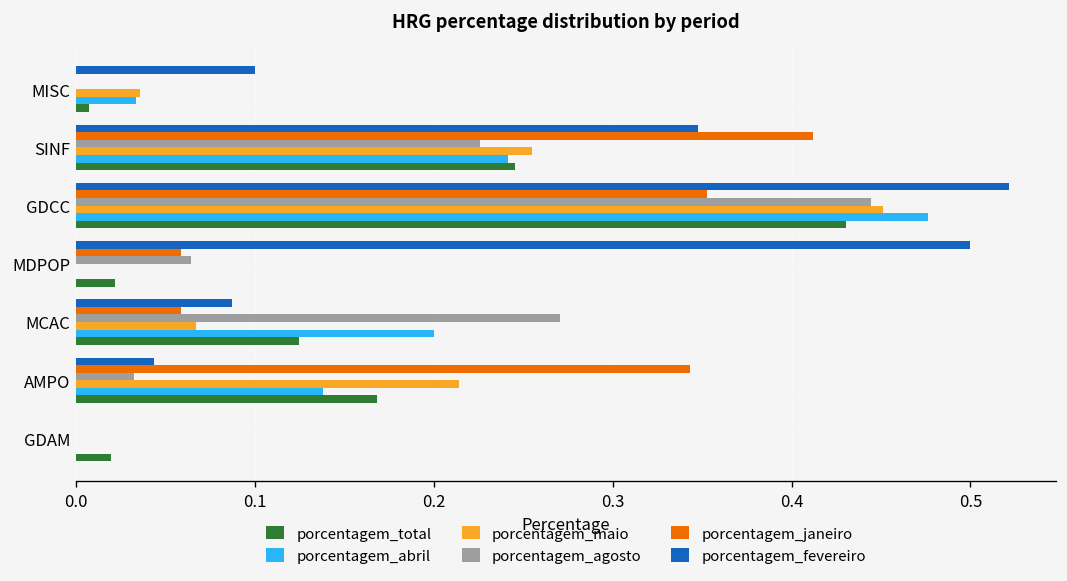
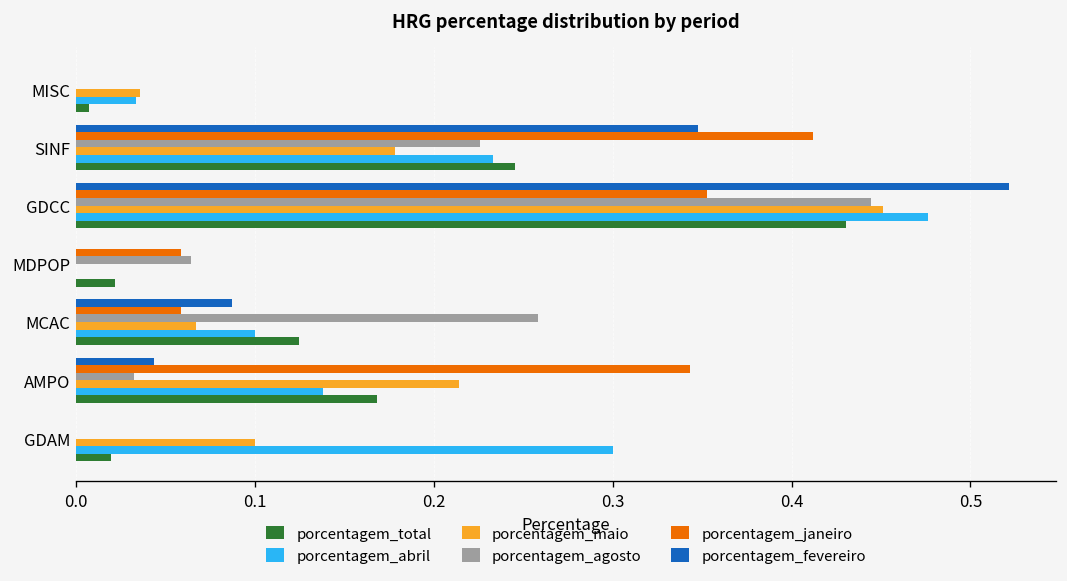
porcentagem_fevereiro, MISC: 0.1 -> 0.0
porcentagem_maio, SINF: 0.255 -> 0.179
porcentagem_abril, SINF: 0.242 -> 0.233
porcentagem_fevereiro, MDPOP: 0.5 -> 0.0
porcentagem_agosto, MCAC: 0.271 -> 0.258
porcentagem_abril, MCAC: 0.2 -> 0.1
porcentagem_maio, GDAM: 0.0 -> 0.1
porcentagem_abril, GDAM: 0.0 -> 0.3
